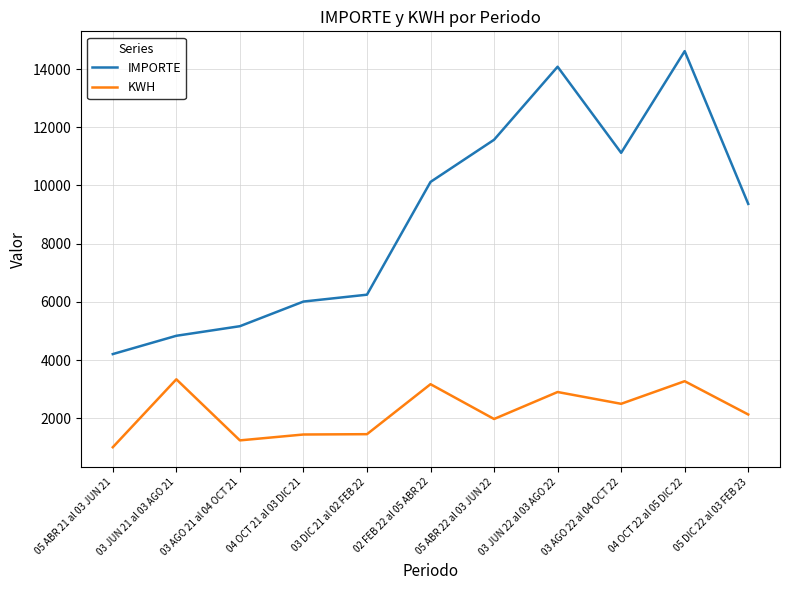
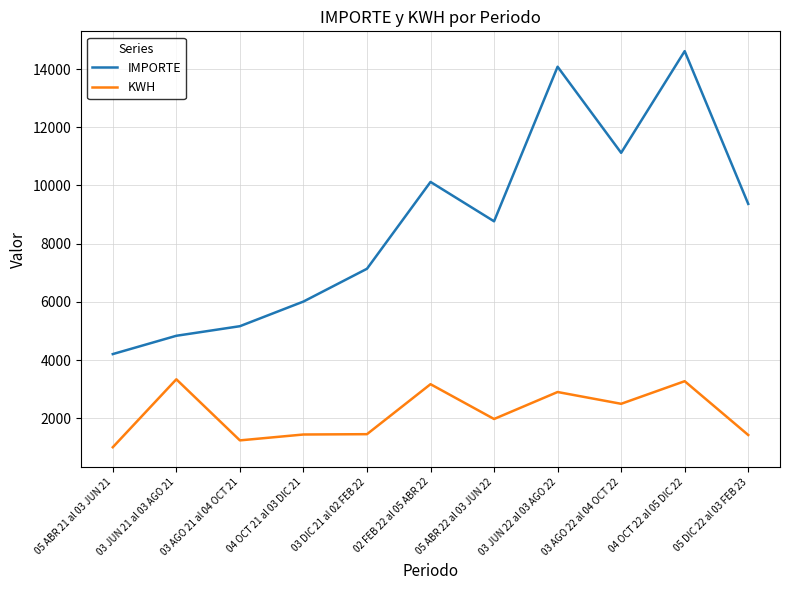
IMPORTE, 03 DIC 21 al 02 FEB 22: 6200 -> 7100
IMPORTE, 05 ABR 22 al 03 JUN 22: 11600 -> 8800
KWH, 05 DIC 22 al 03 FEB 23: 2100 -> 1400
